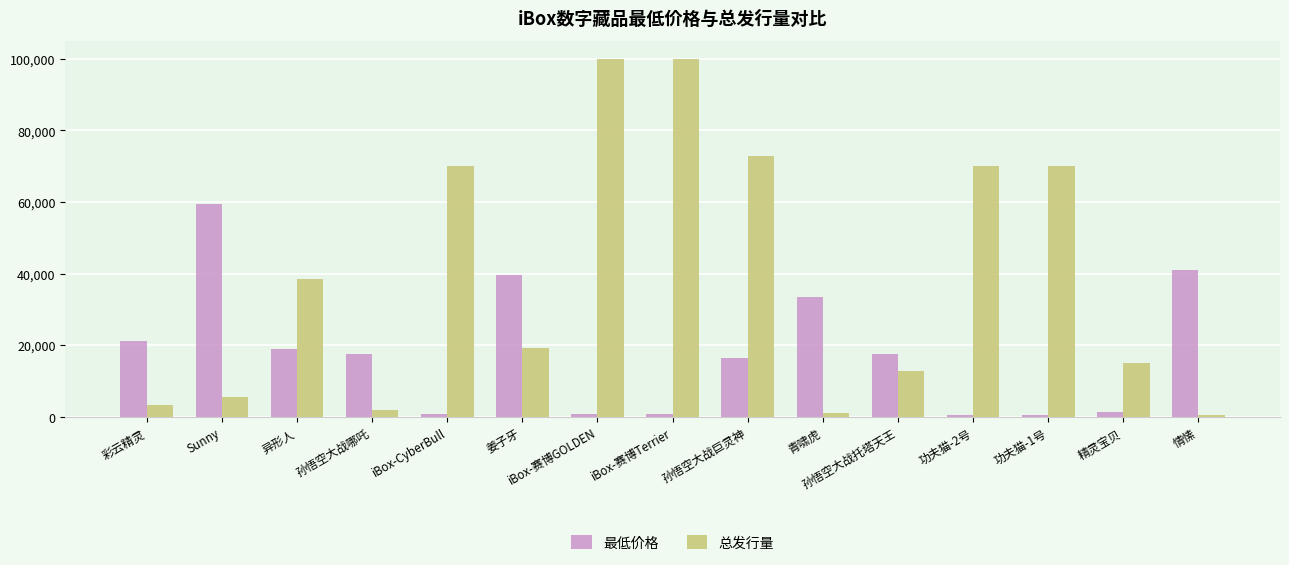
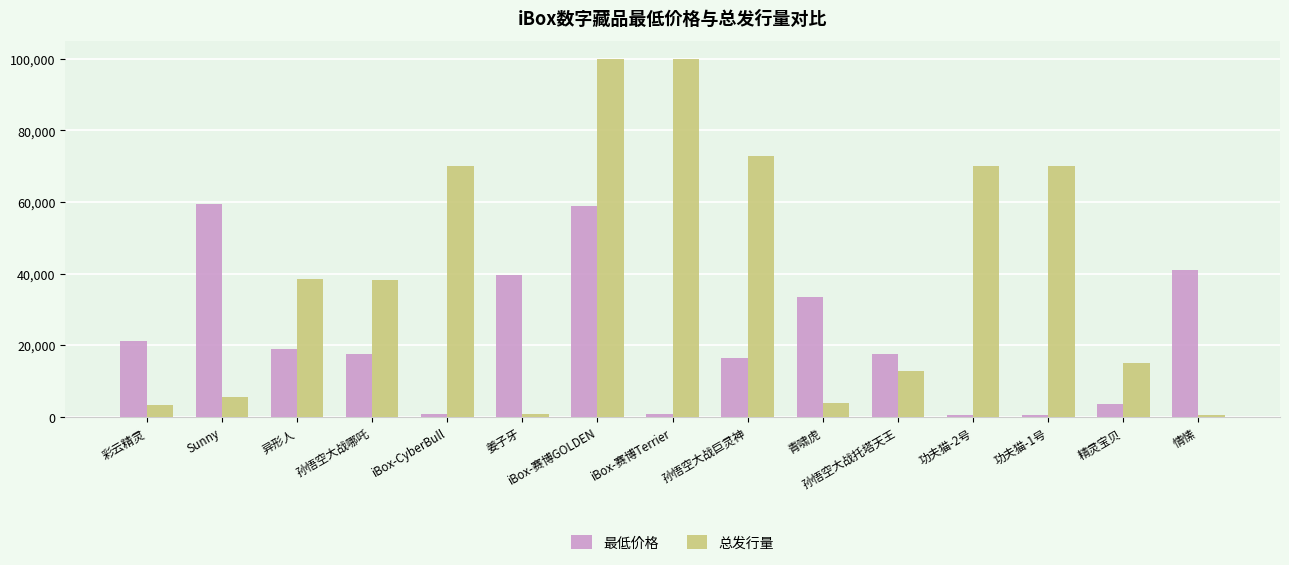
总发行量, 孙悟空大战哪吒: 2,000 -> 38,000
总发行量, 姜子牙: 19,000 -> 1,000
最低价格, iBox-赛博GOLDEN: 1,000 -> 59,000
总发行量, 青啸虎: 1,000 -> 4,000
最低价格, 精灵宝贝: 1,000 -> 4,000
